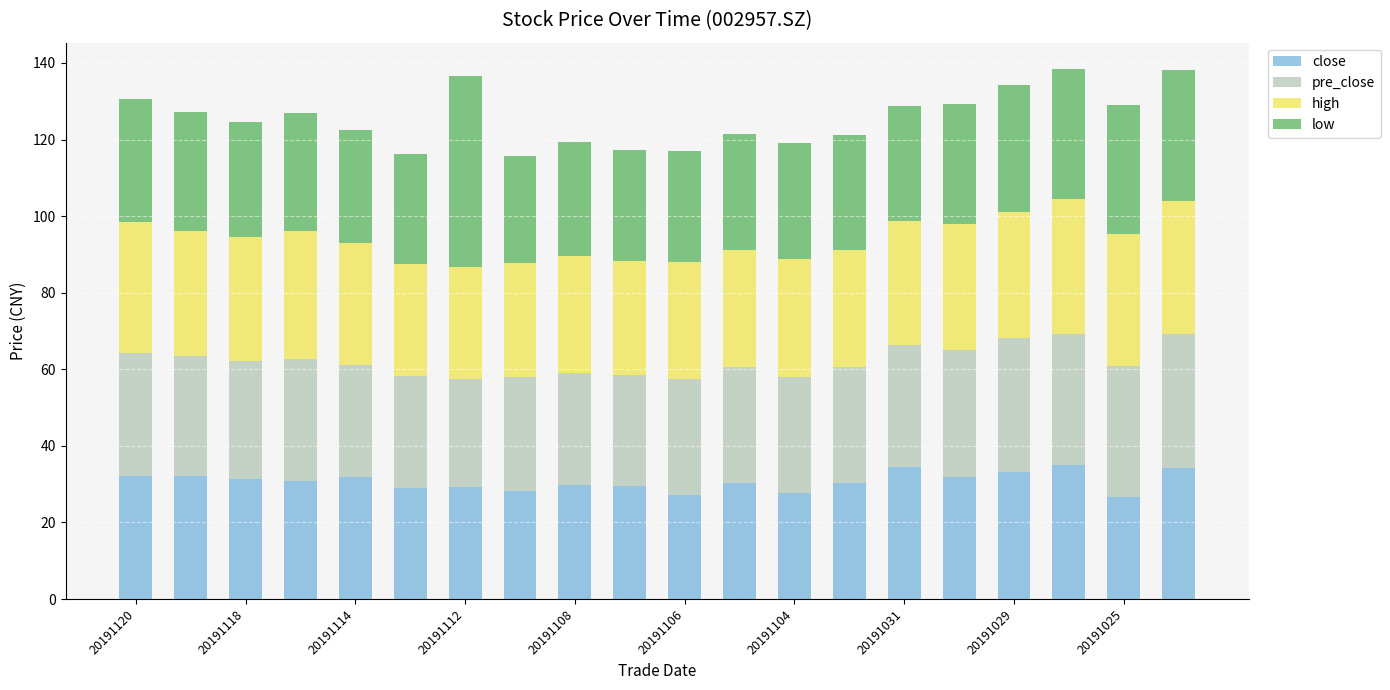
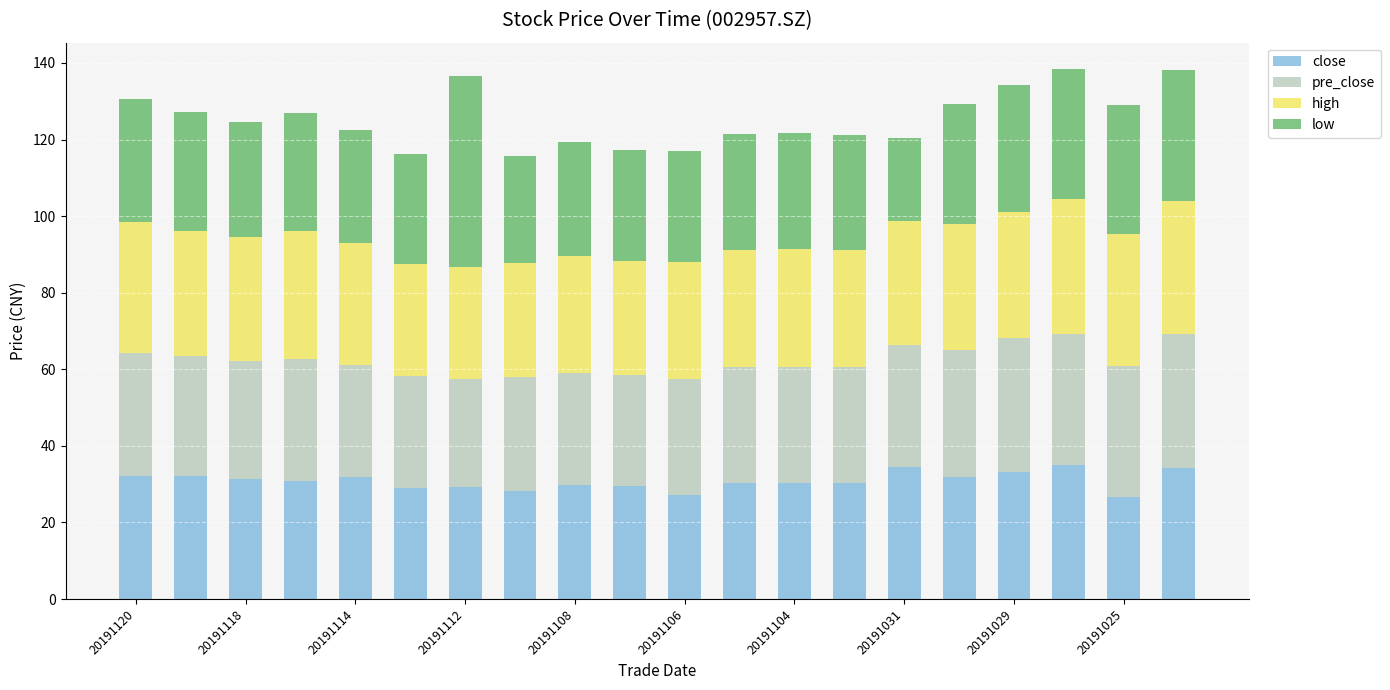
close, 20191104: 28 -> 30
low, 20191031: 30 -> 22
